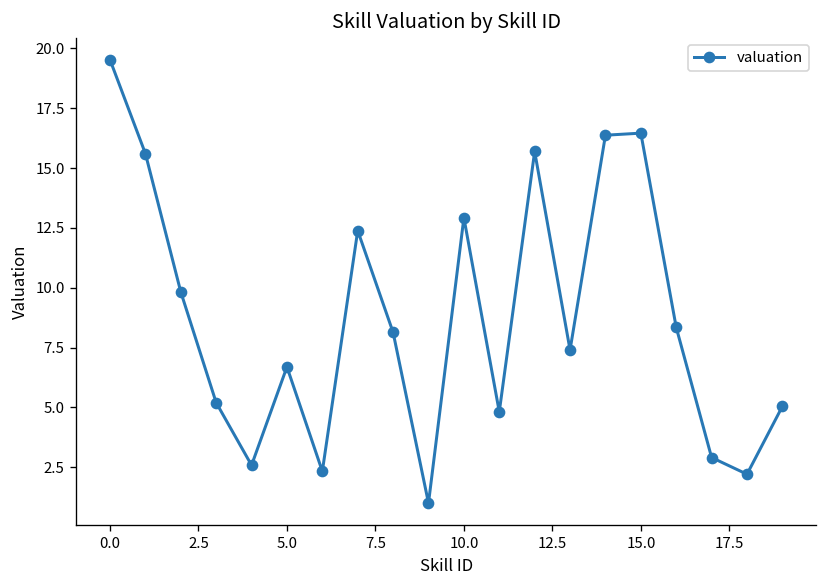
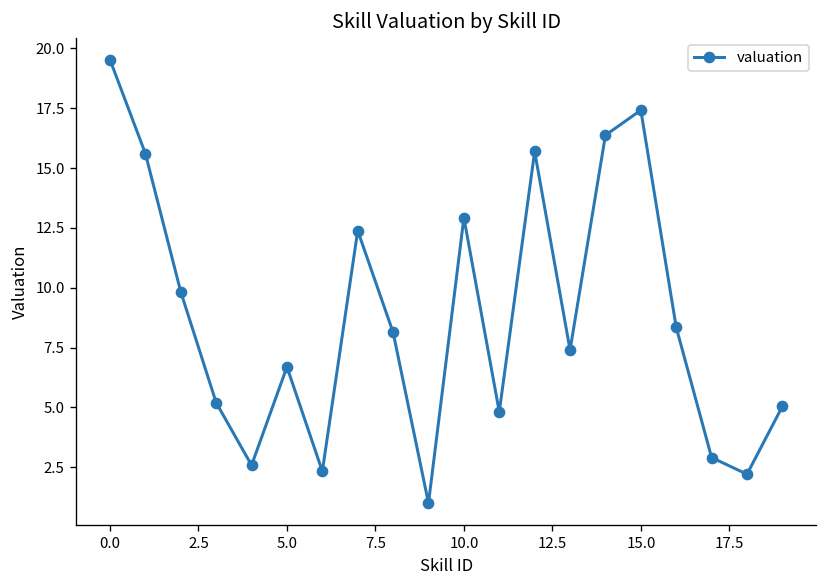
15.0: 16.5 -> 17.4
